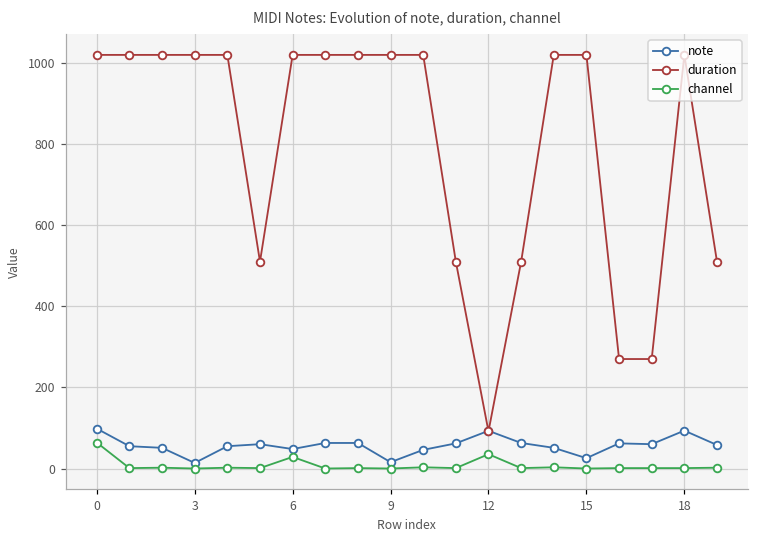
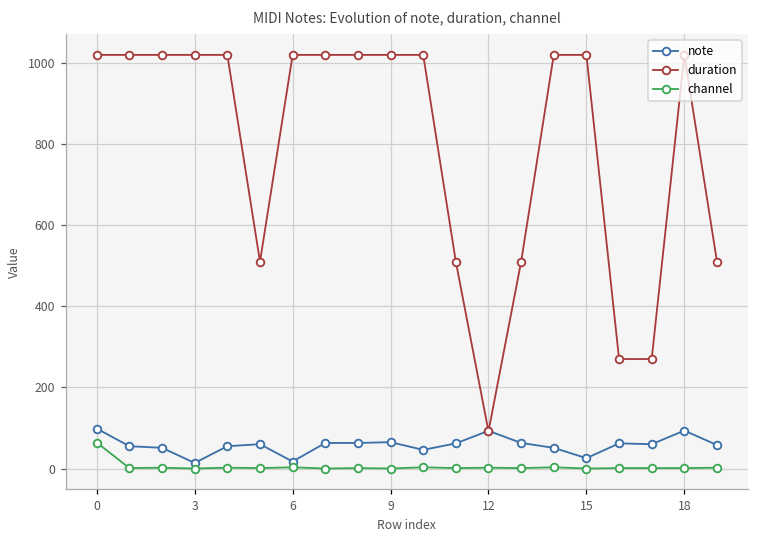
note, 6: 50 -> 20
channel, 6: 30 -> 0
note, 9: 20 -> 70
channel, 12: 40 -> 0
